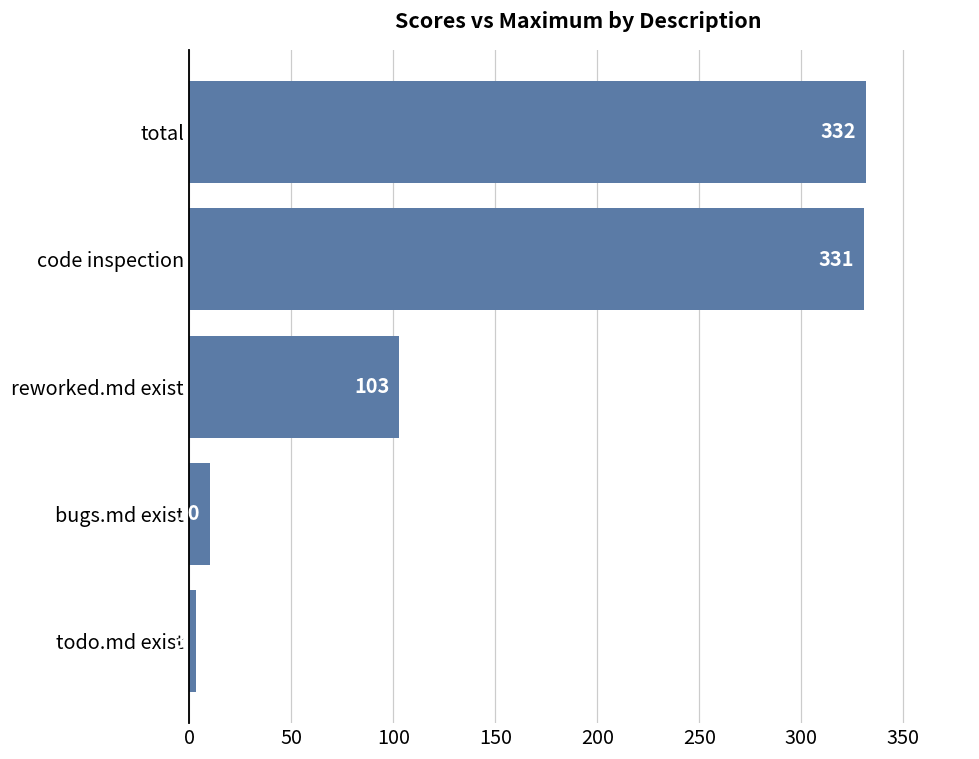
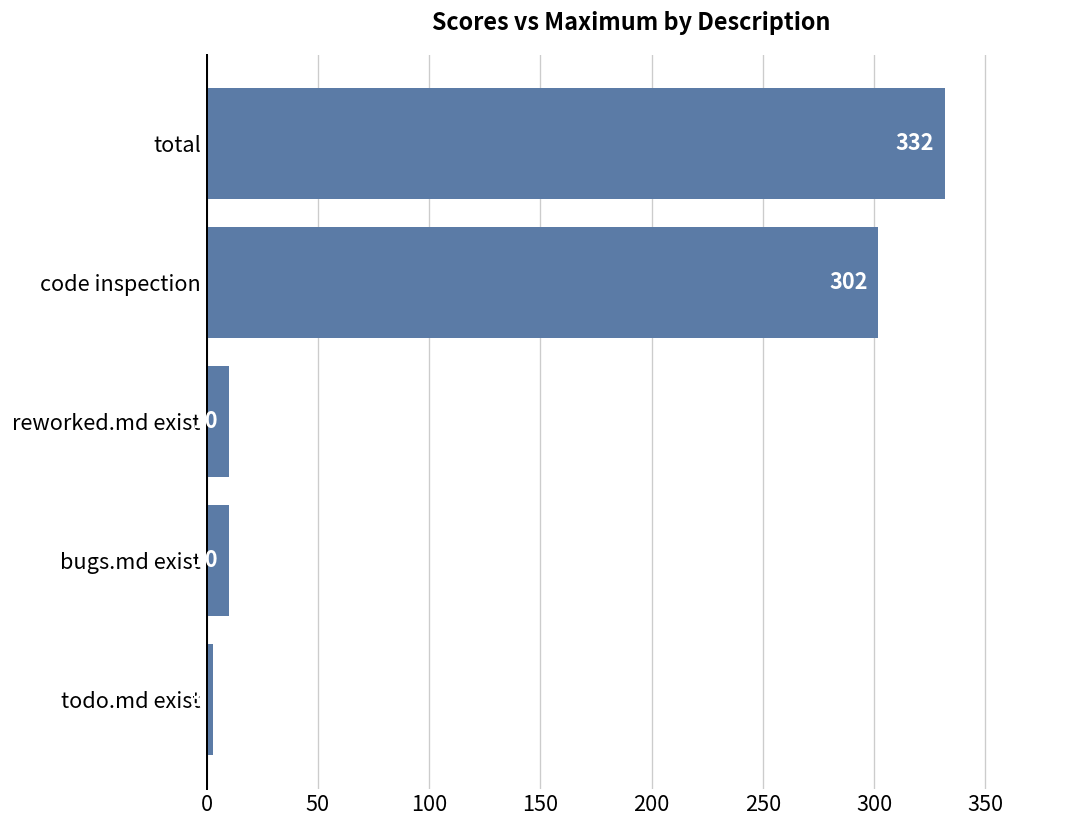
code inspection: 331 -> 302
reworked.md exist: 103 -> 10
